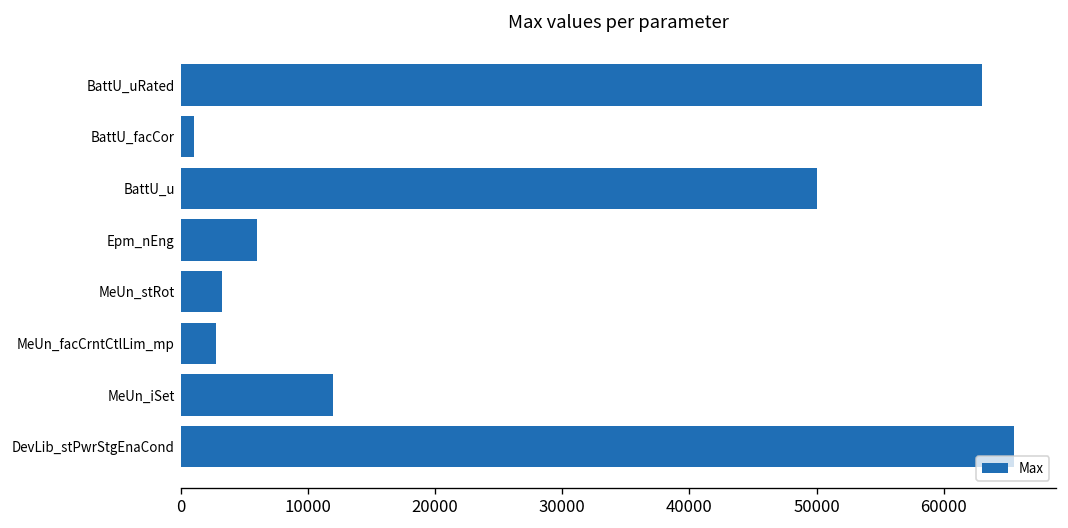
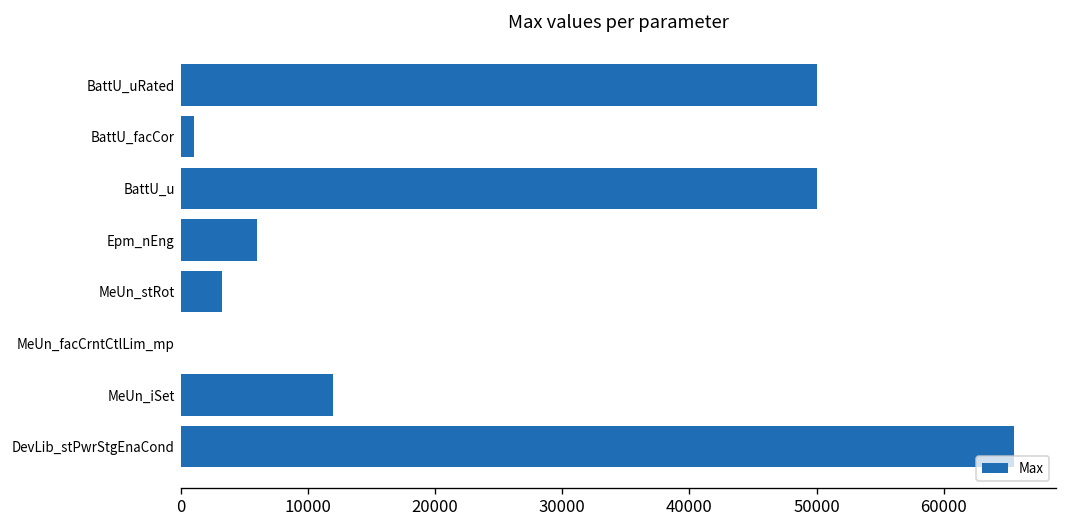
BattU_uRated: 63000 -> 50000
MeUn_facCrntCtlLim_mp: 2800 -> 0
